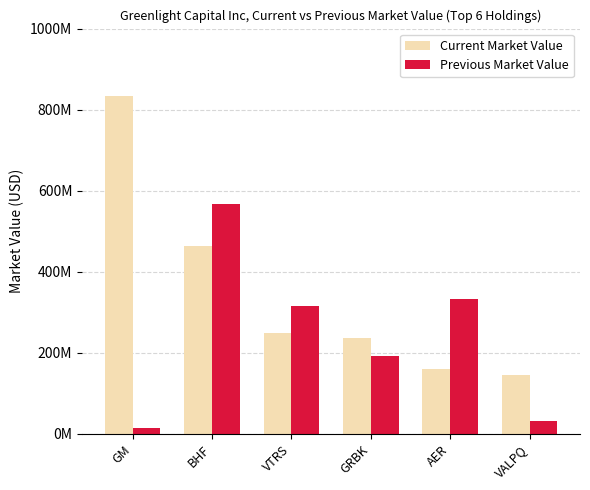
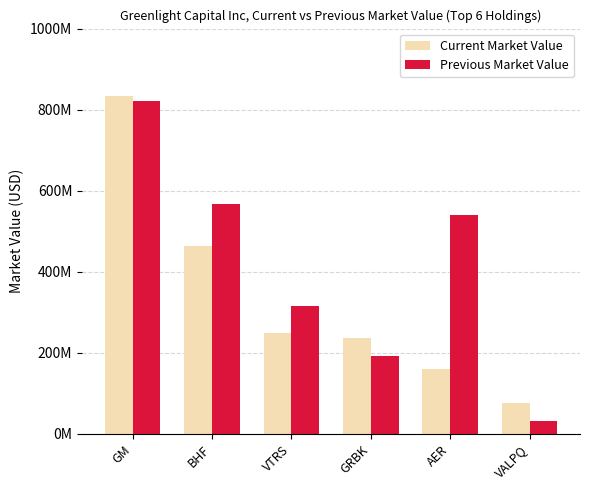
Previous Market Value, GM: 10000000 -> 820000000
Previous Market Value, AER: 330000000 -> 540000000
Current Market Value, VALPQ: 150000000 -> 80000000
